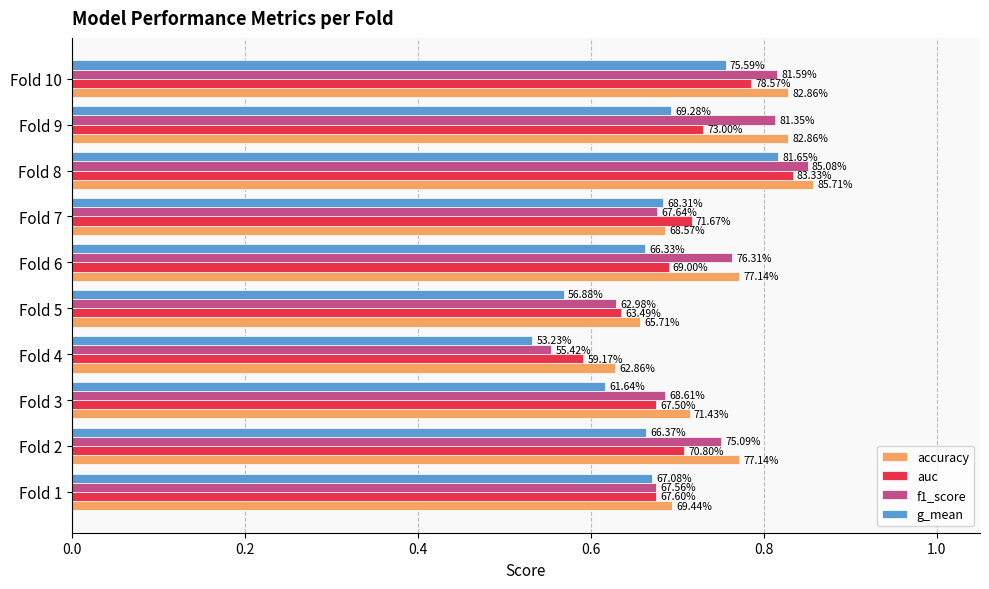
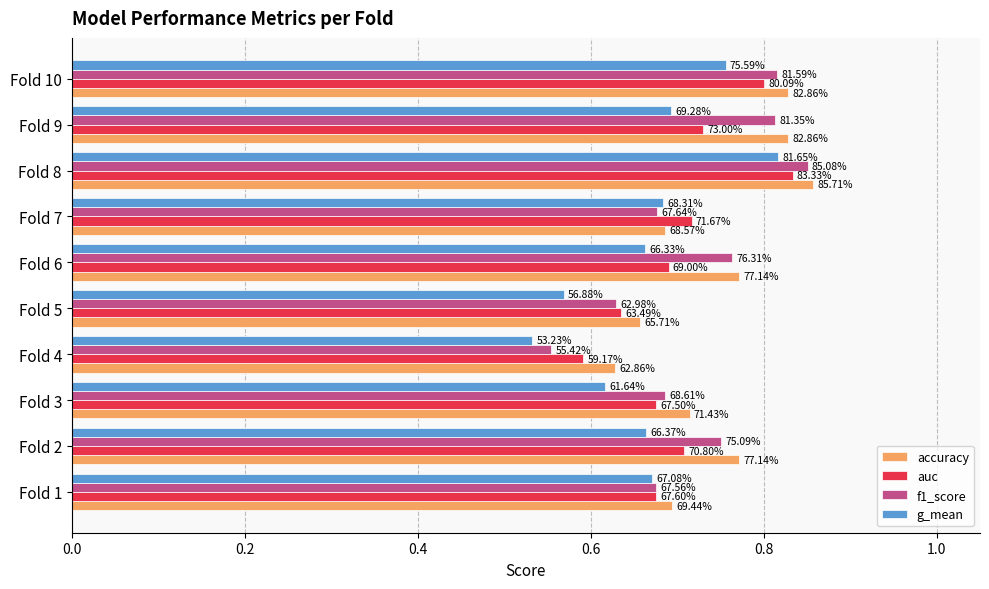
auc, Fold 10: 78.57% -> 80.09%
